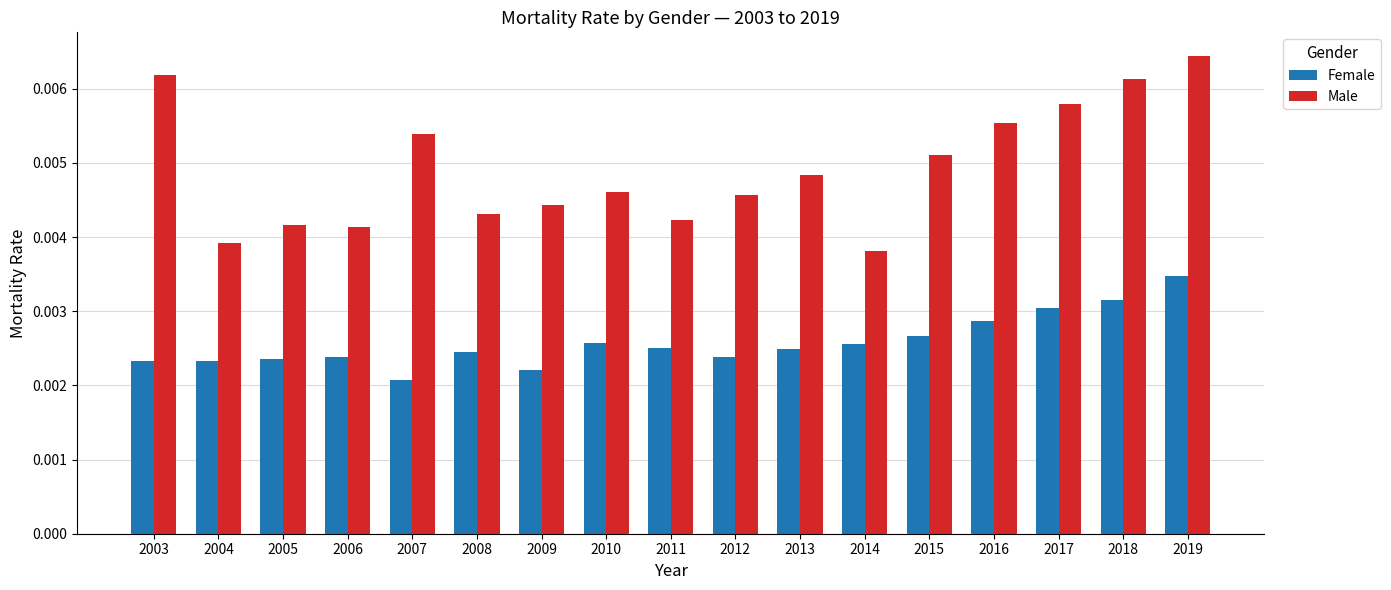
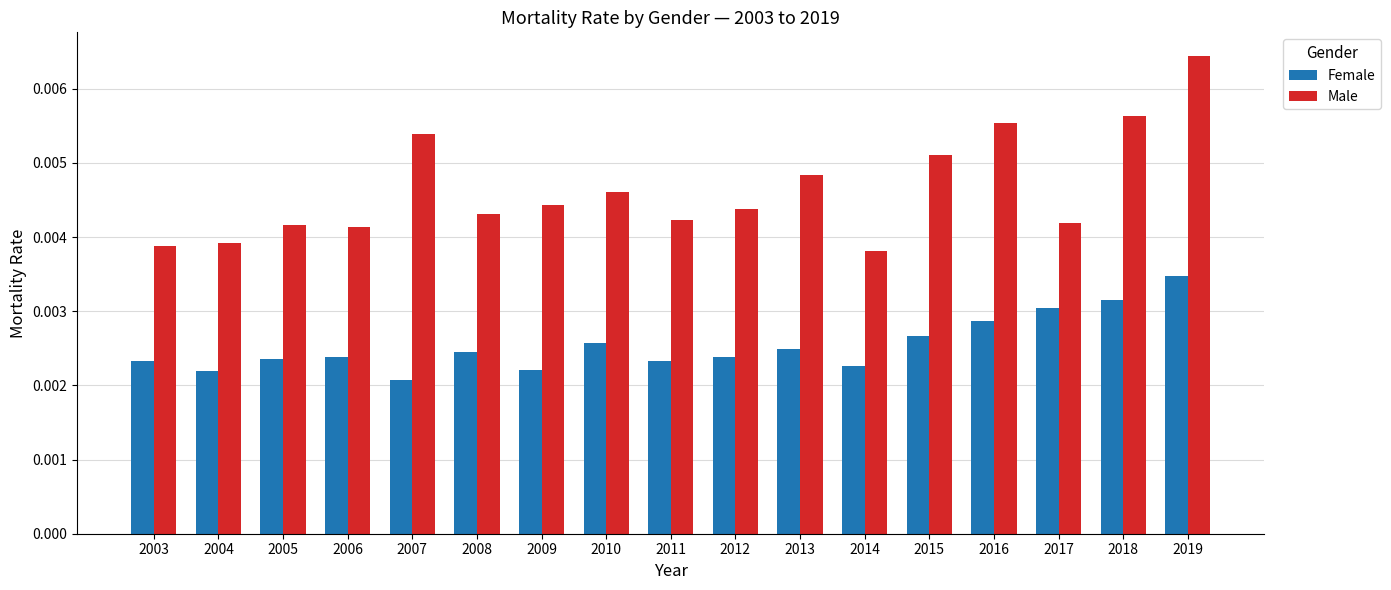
Male, 2003: 0.0062 -> 0.0039
Female, 2004: 0.0023 -> 0.0022
Female, 2011: 0.0025 -> 0.0023
Male, 2012: 0.0046 -> 0.0044
Female, 2014: 0.0026 -> 0.0023
Male, 2017: 0.0058 -> 0.0042
Male, 2018: 0.0061 -> 0.0056
